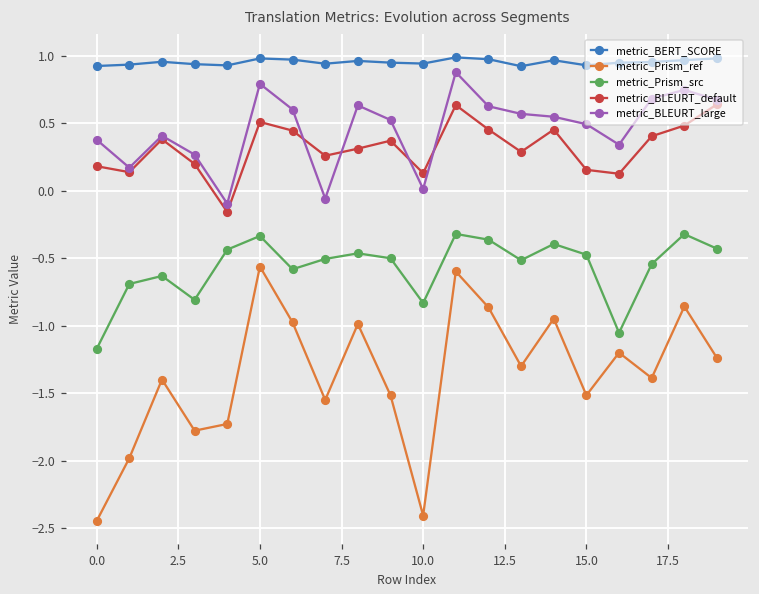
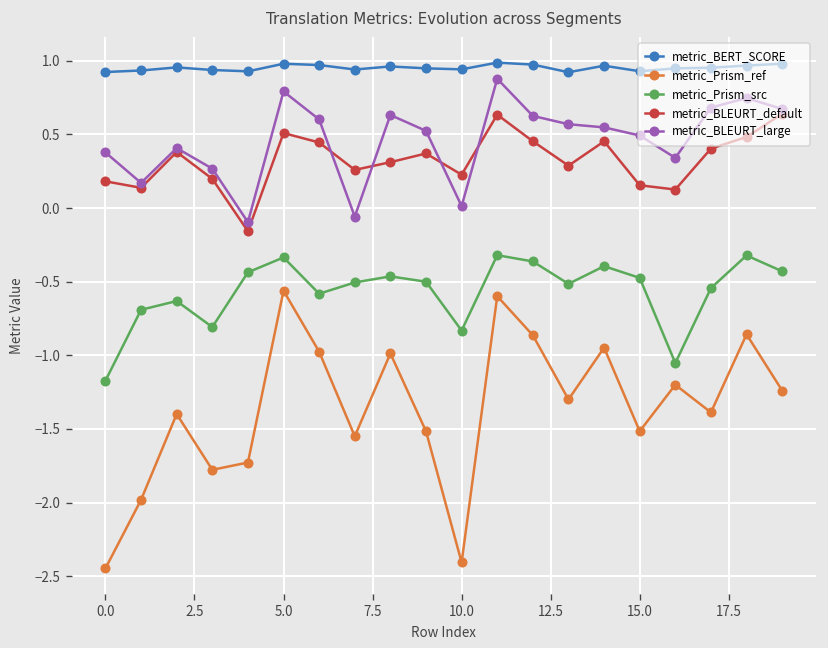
metric_BLEURT_default, 10.0: 0.13 -> 0.23
